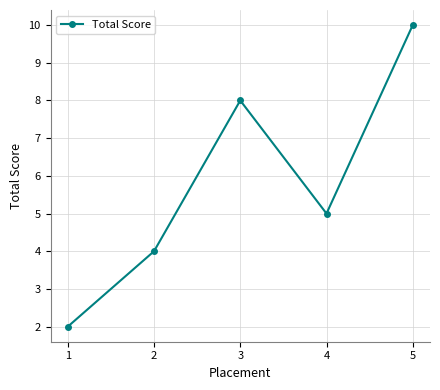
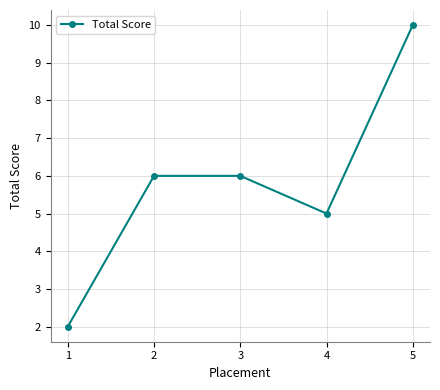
2: 4 -> 6
3: 8 -> 6
